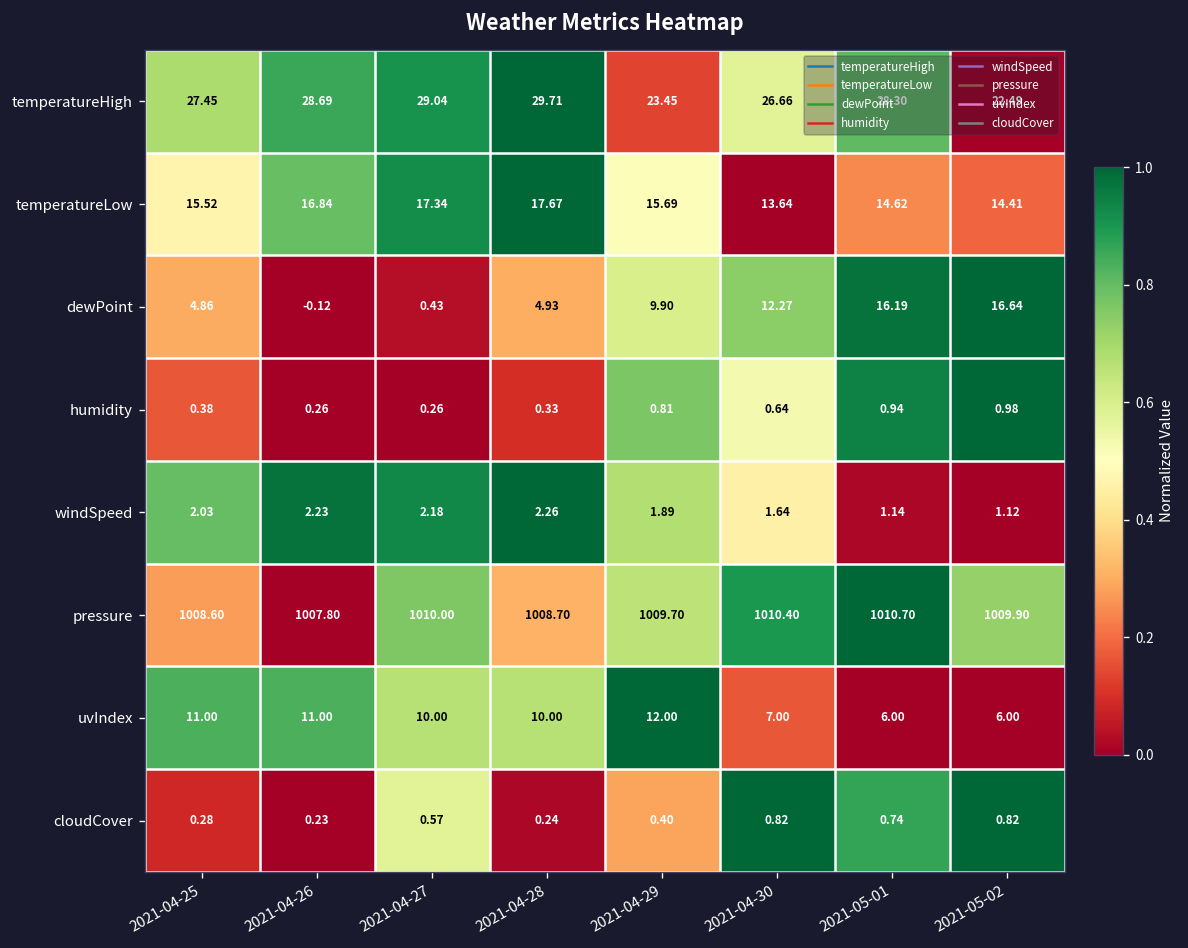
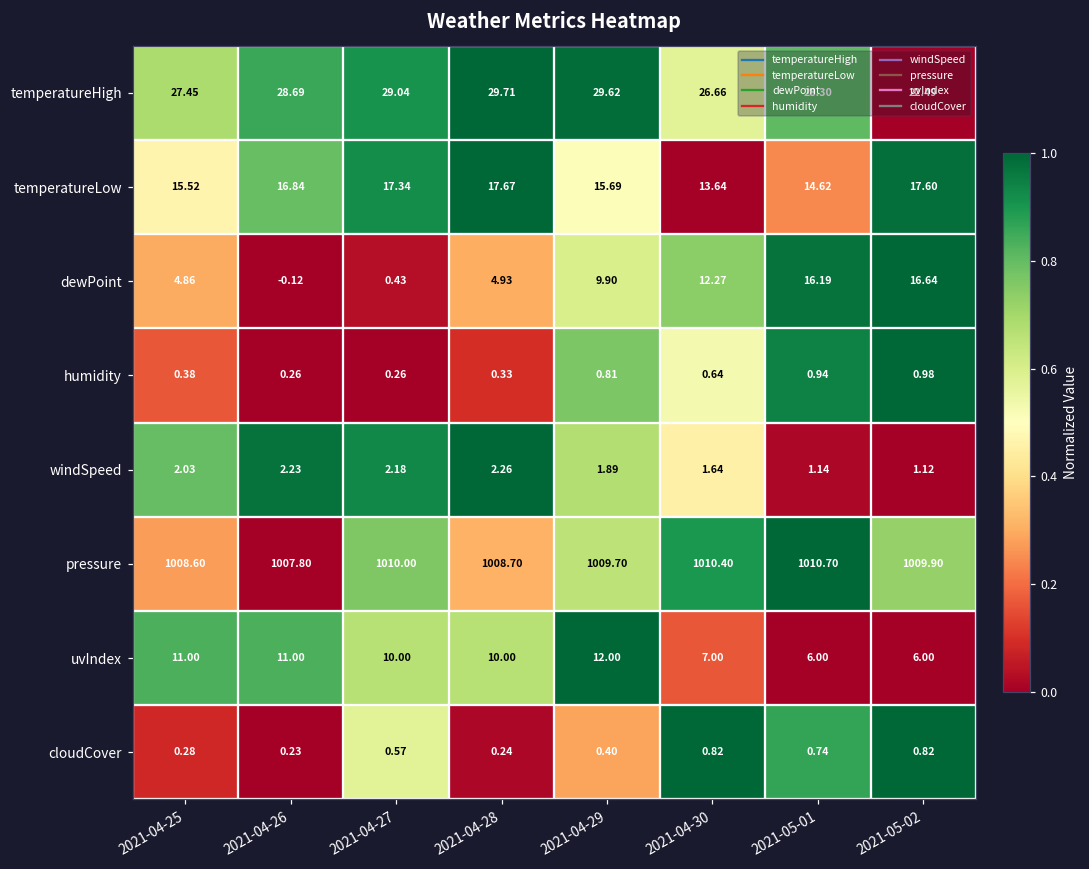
temperatureHigh, 2021-04-29: 23.45 -> 29.62
temperatureLow, 2021-05-02: 14.41 -> 17.60
